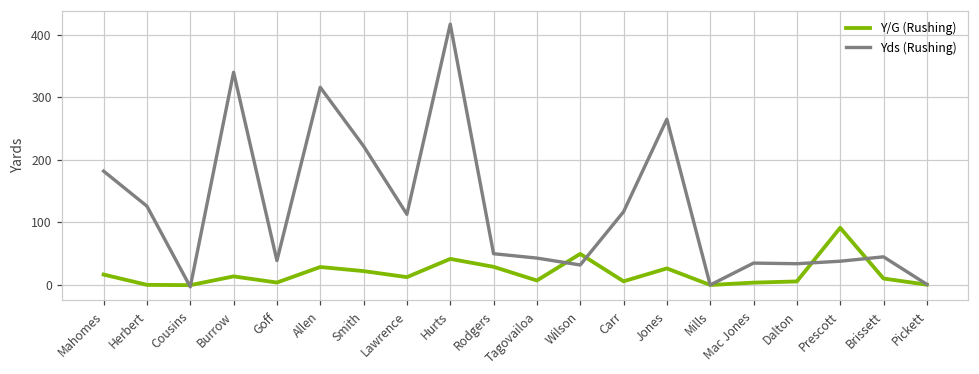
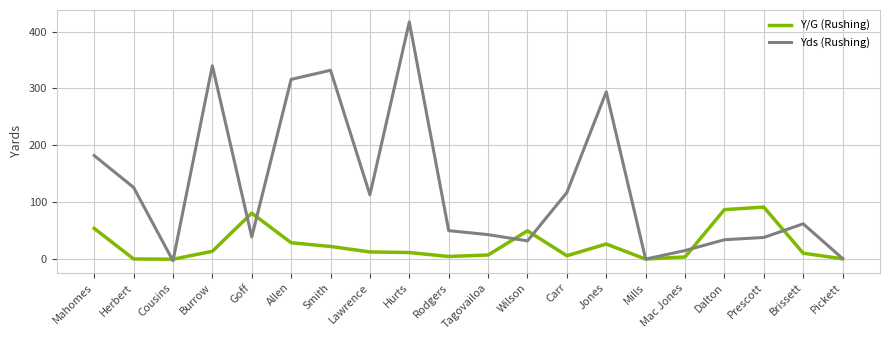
Y/G (Rushing), Mahomes: 20 -> 50
Y/G (Rushing), Goff: 0 -> 80
Yds (Rushing), Smith: 220 -> 330
Y/G (Rushing), Hurts: 40 -> 10
Y/G (Rushing), Rodgers: 30 -> 0
Yds (Rushing), Jones: 270 -> 290
Yds (Rushing), Mac Jones: 40 -> 20
Y/G (Rushing), Dalton: 10 -> 90
Yds (Rushing), Brissett: 50 -> 60
